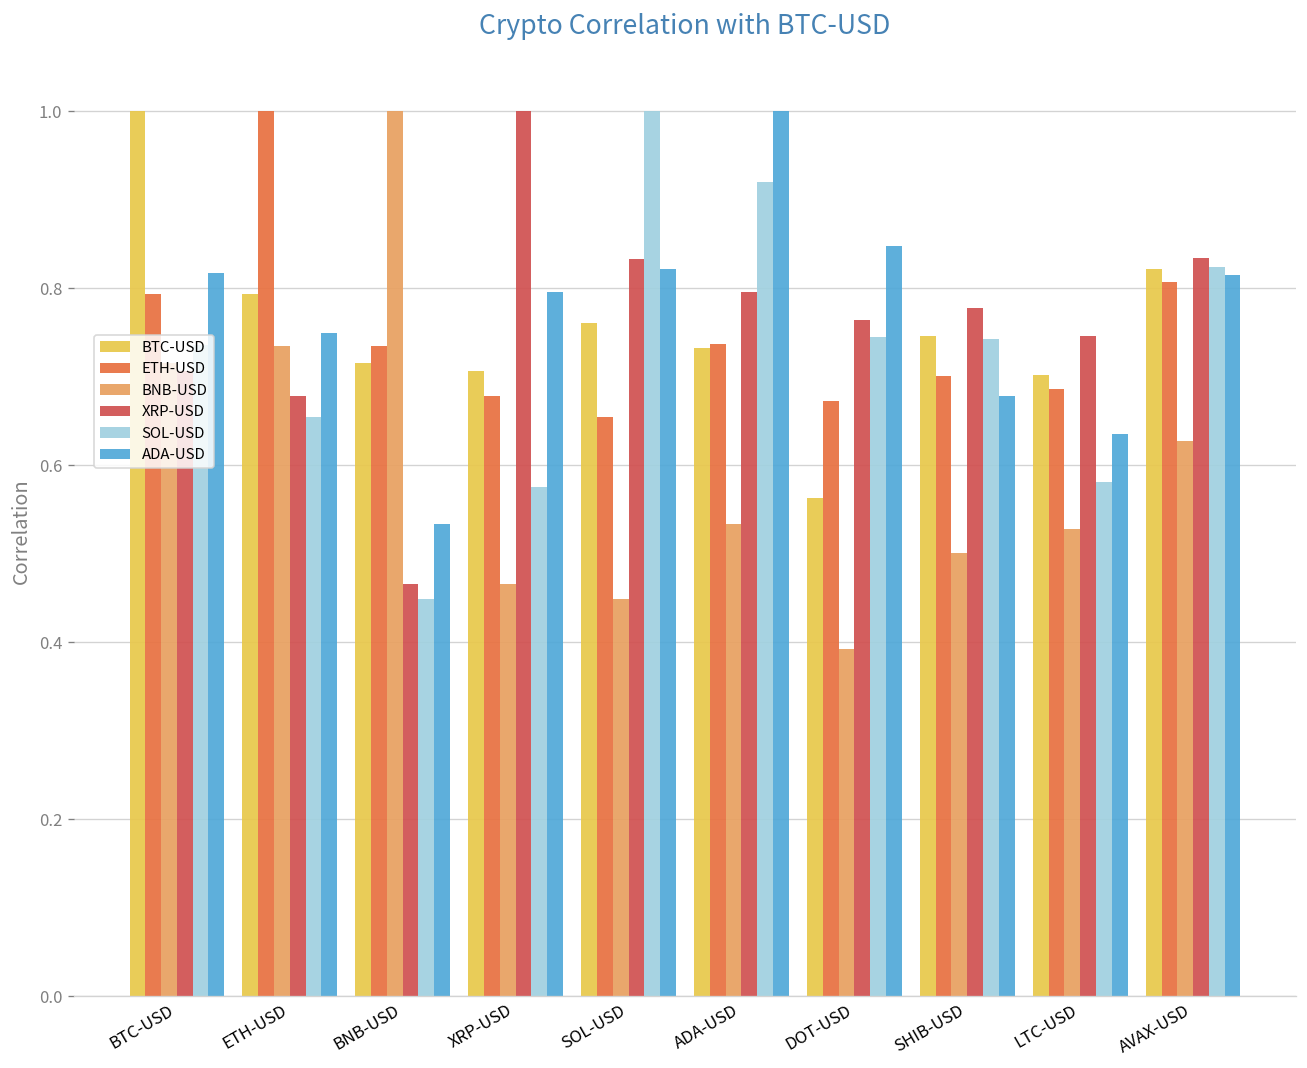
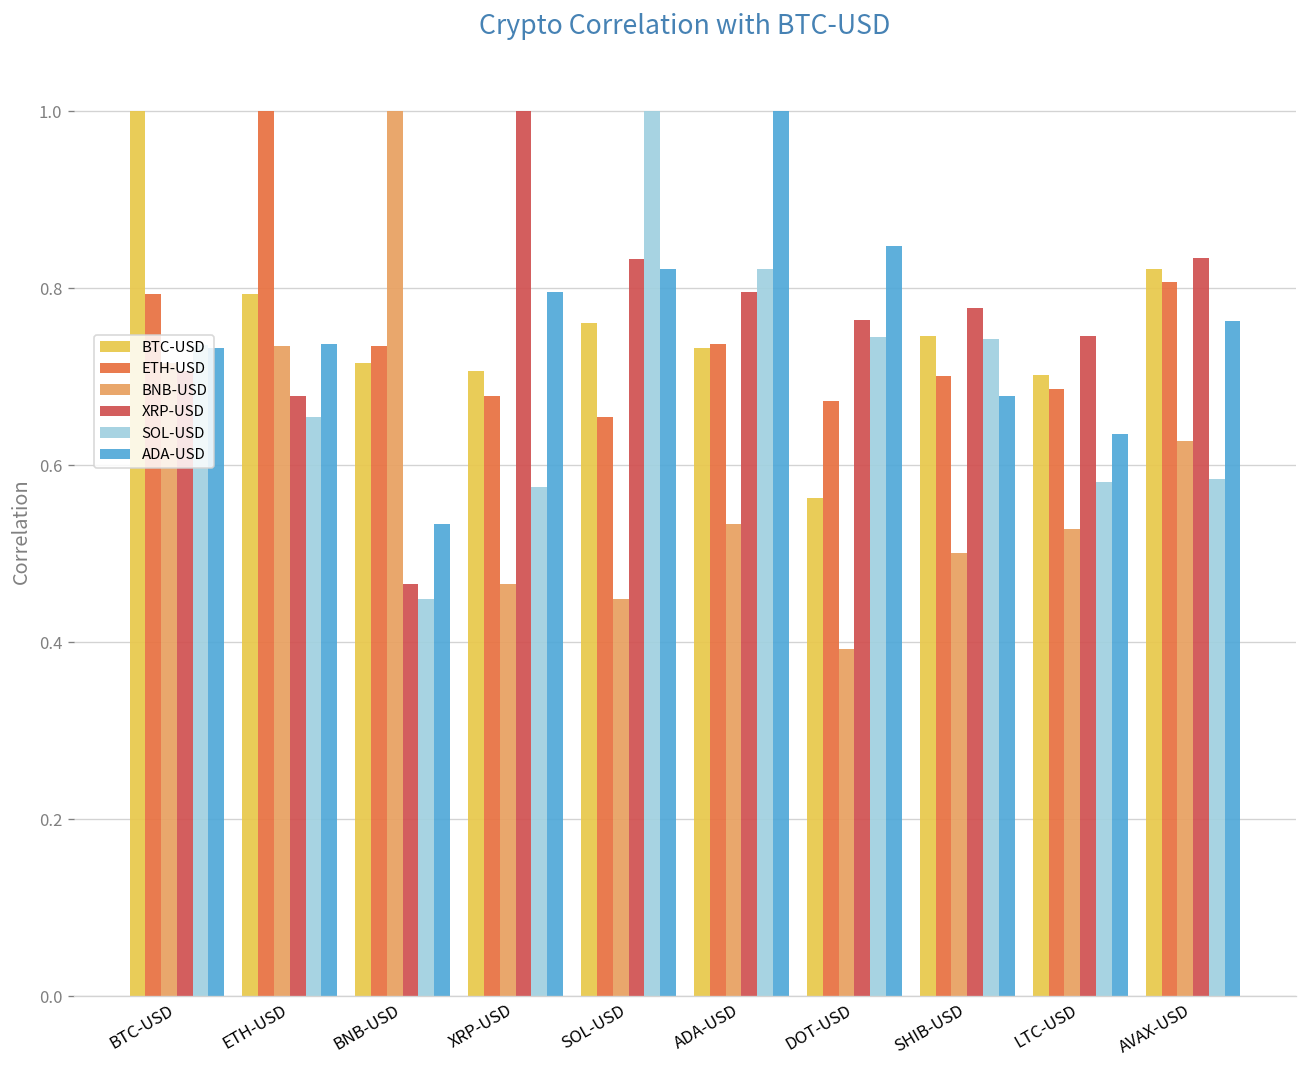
ADA-USD, BTC-USD: 0.82 -> 0.73
ADA-USD, ETH-USD: 0.75 -> 0.74
SOL-USD, ADA-USD: 0.92 -> 0.82
SOL-USD, AVAX-USD: 0.82 -> 0.58
ADA-USD, AVAX-USD: 0.82 -> 0.76
